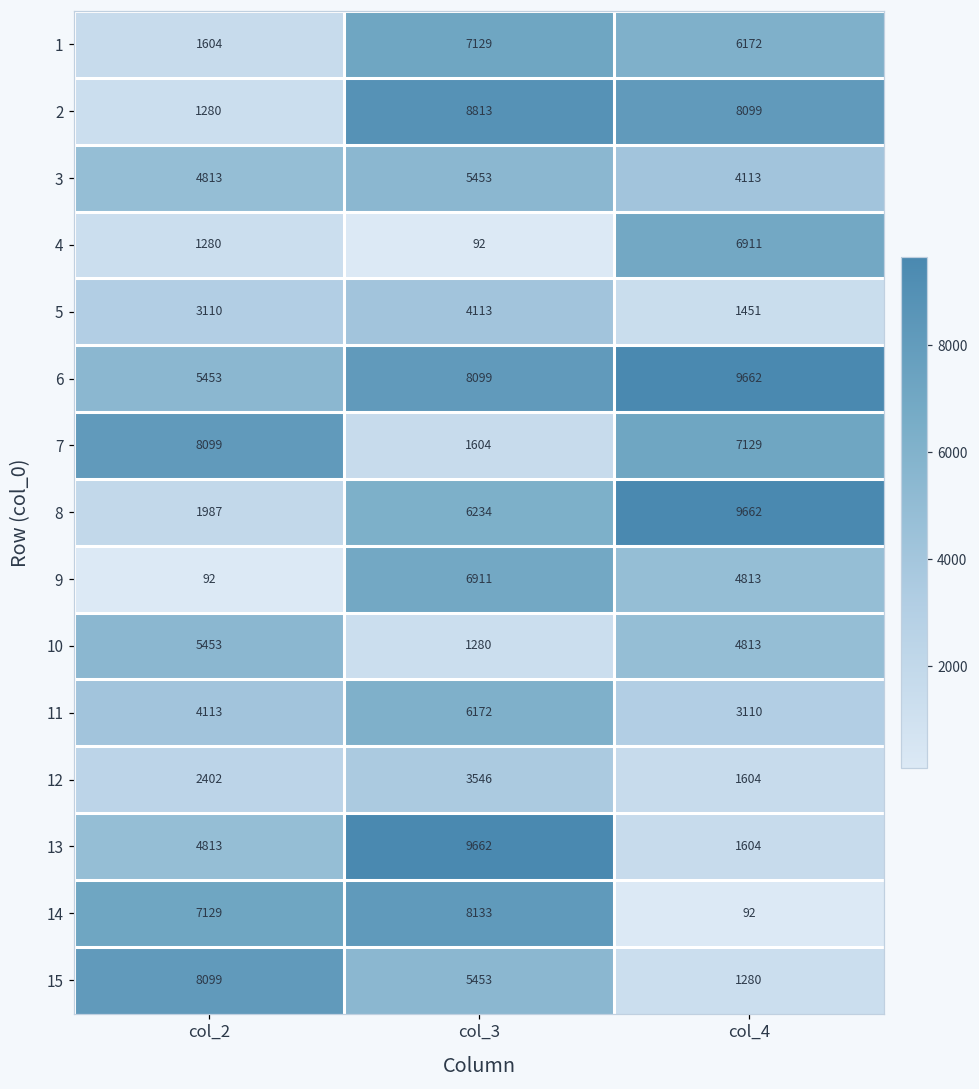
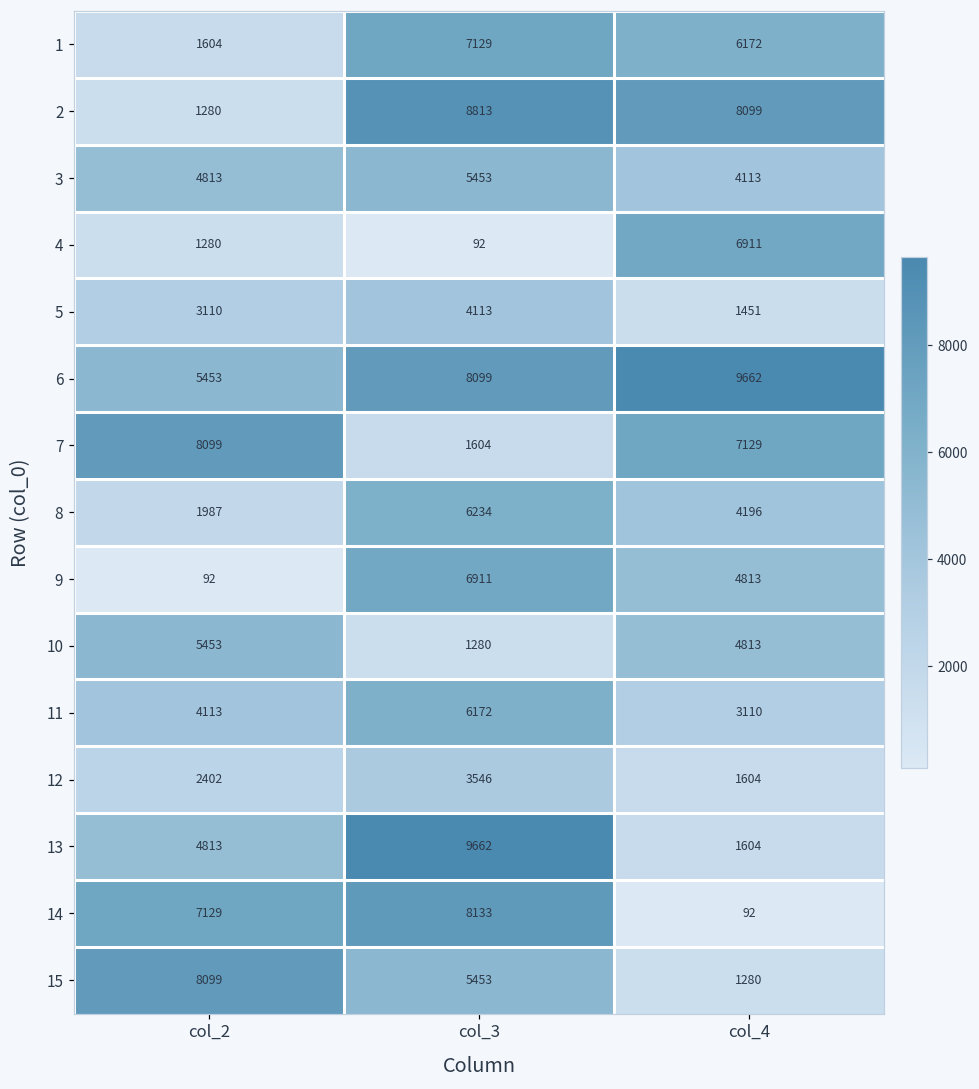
8, col_4: 9662 -> 4196
